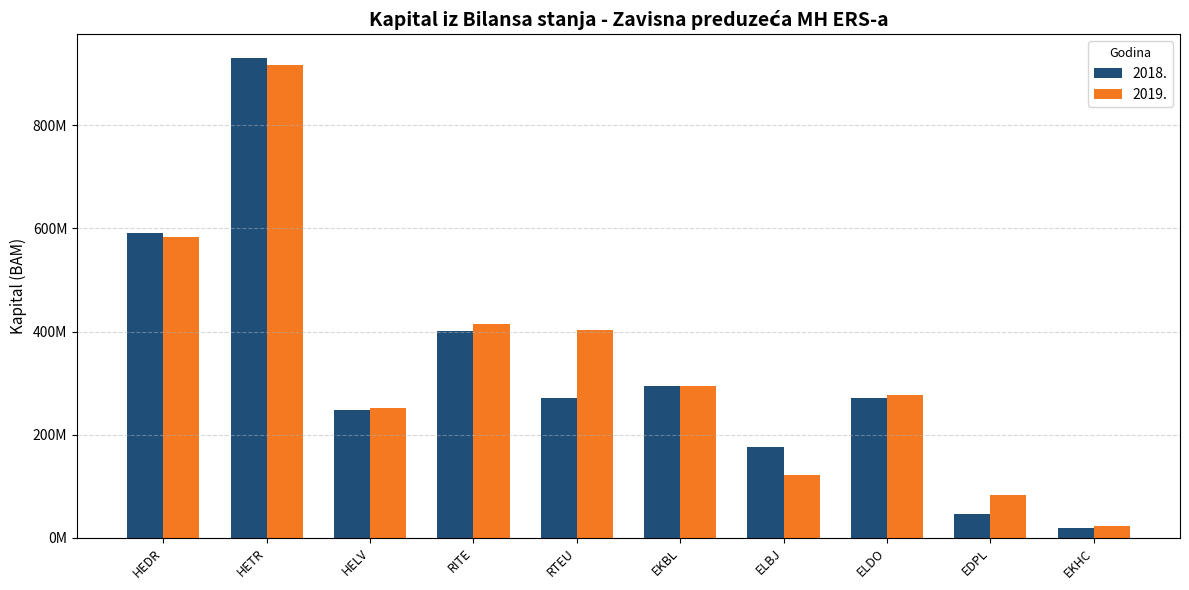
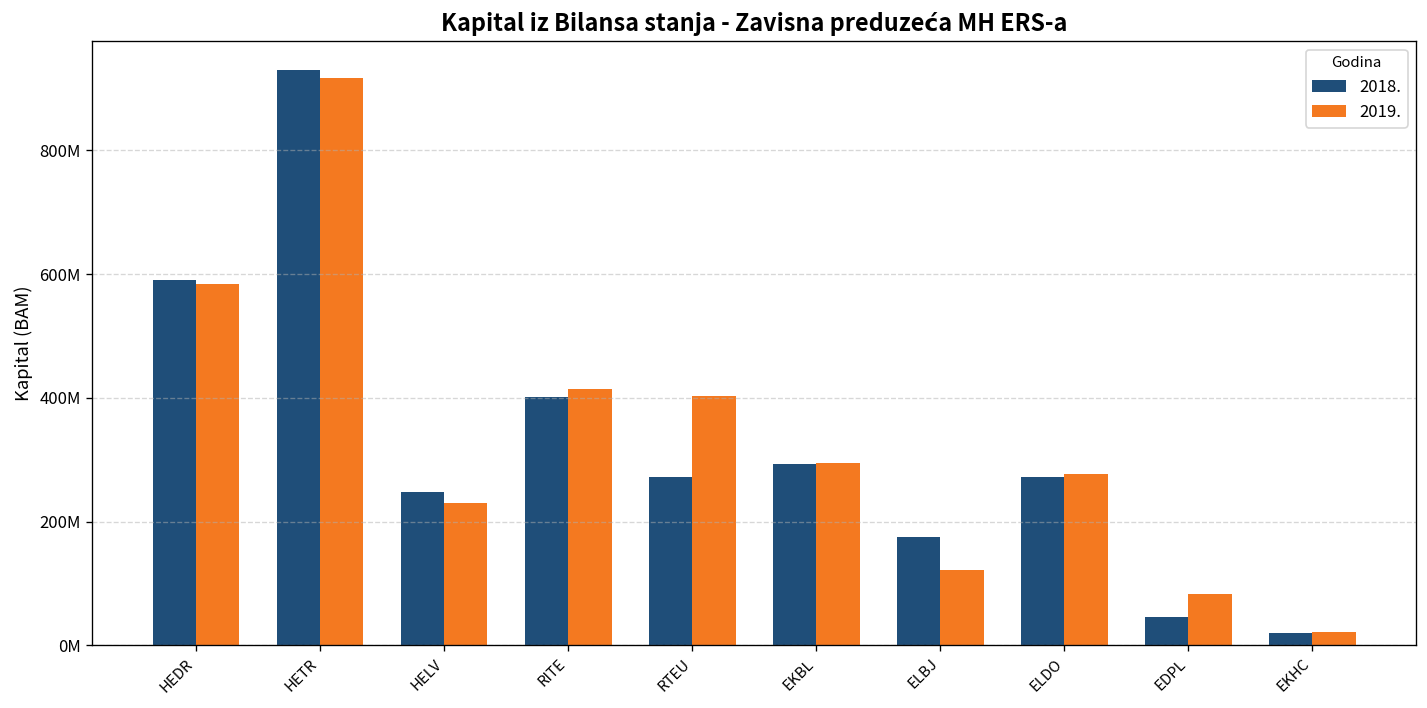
2019., HELV: 250000000 -> 230000000
